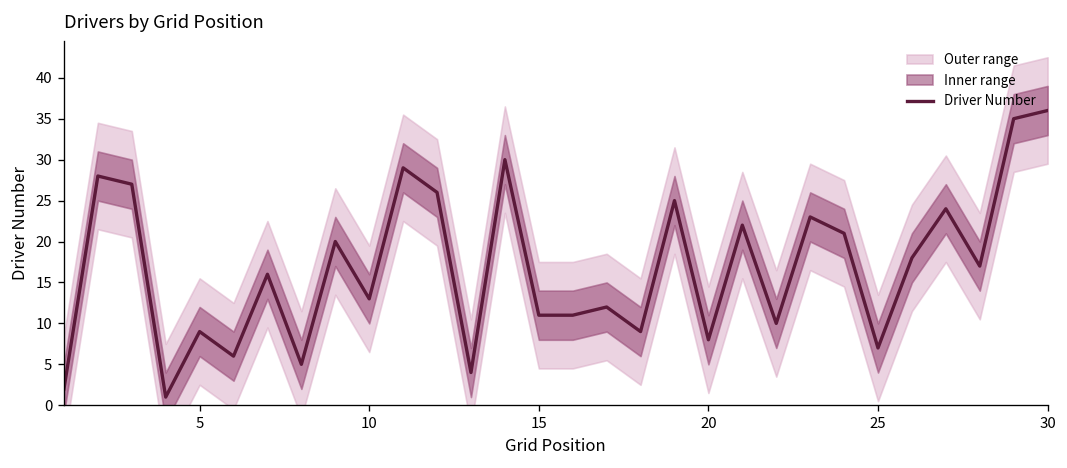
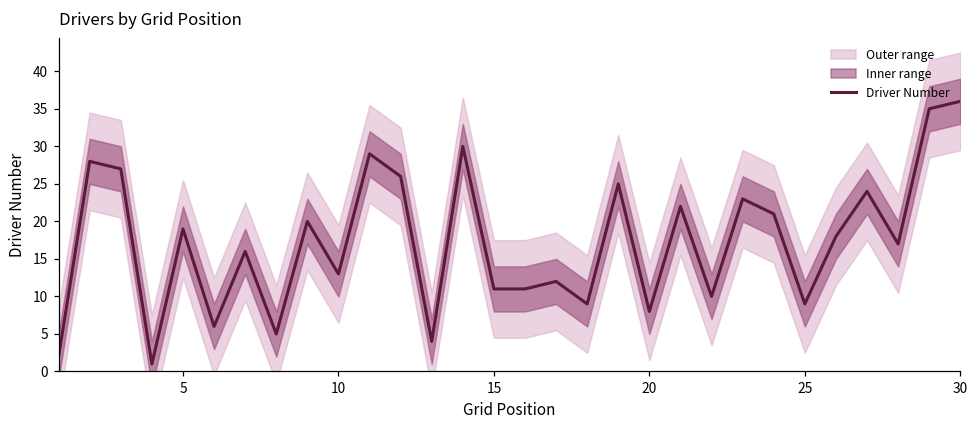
Driver Number, 5: 9 -> 19
Driver Number, 25: 7 -> 9
